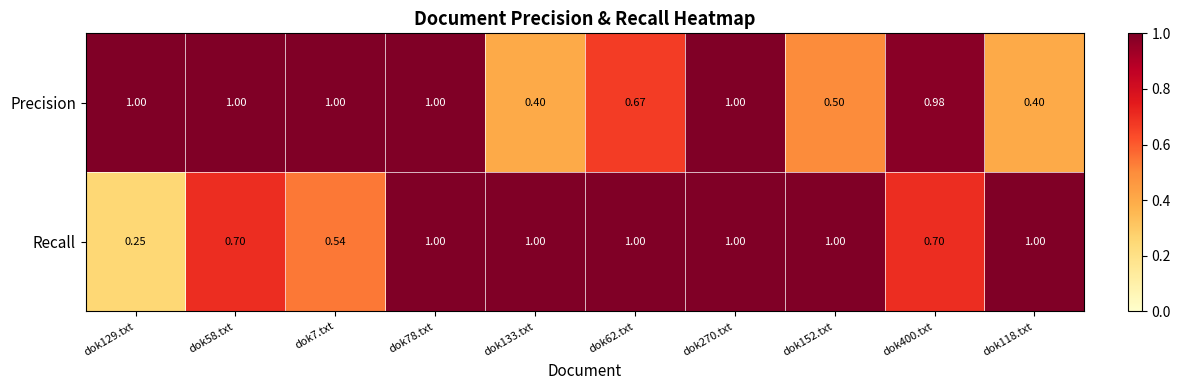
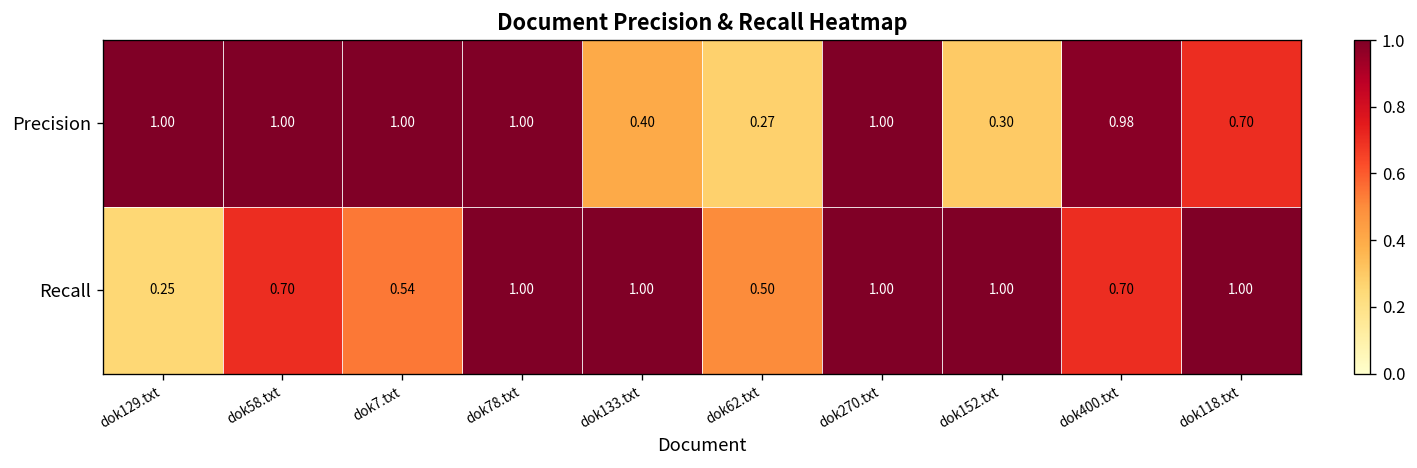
Precision, dok62.txt: 0.67 -> 0.27
Precision, dok152.txt: 0.50 -> 0.30
Precision, dok118.txt: 0.40 -> 0.70
Recall, dok62.txt: 1.00 -> 0.50
